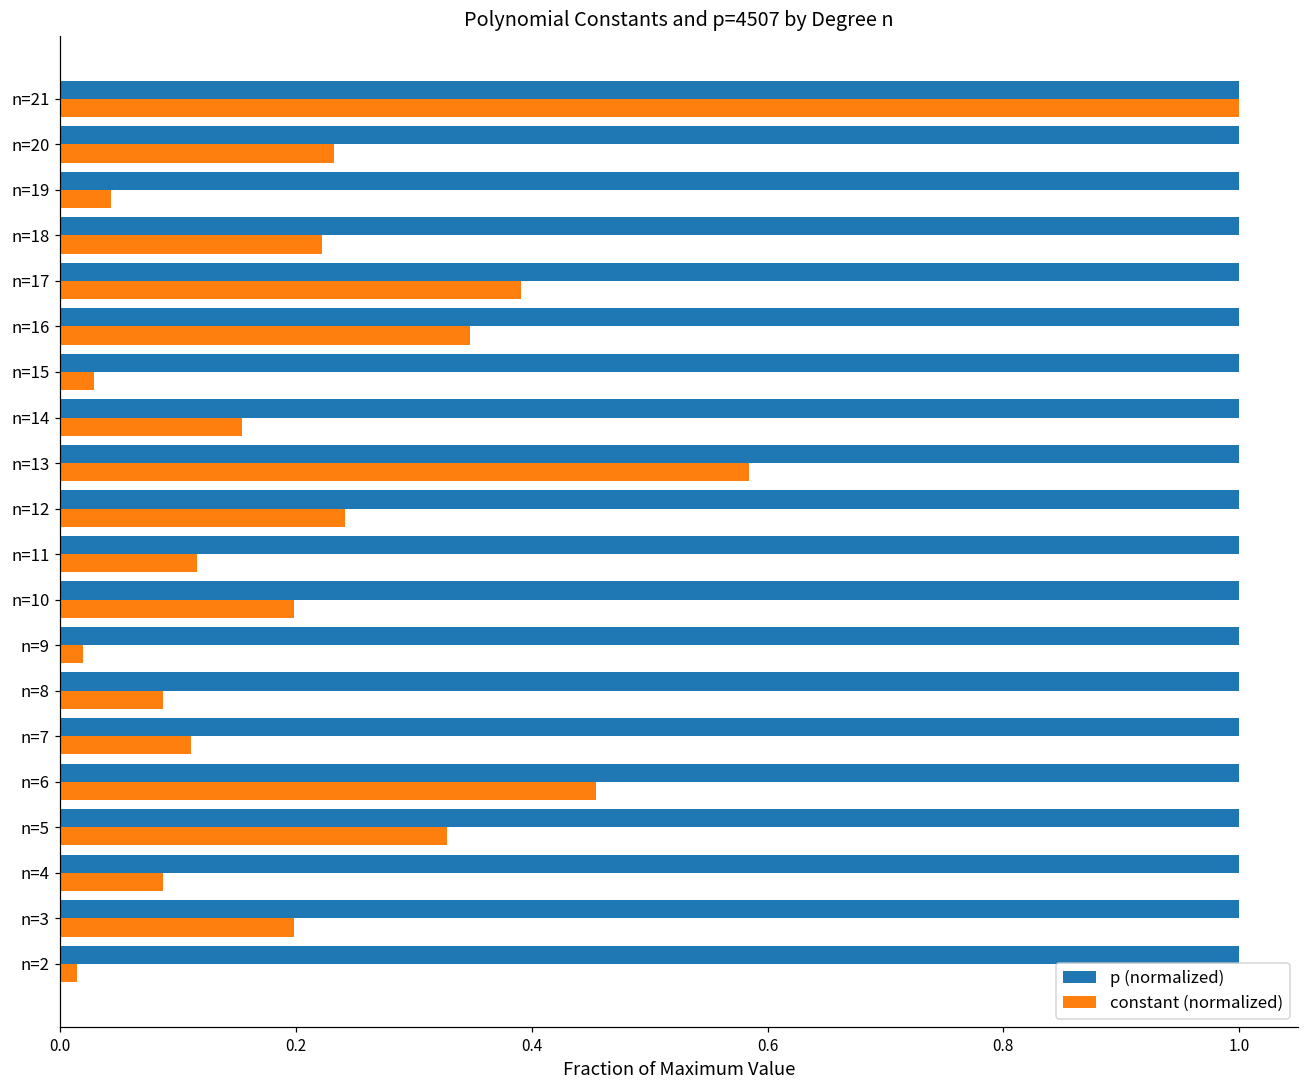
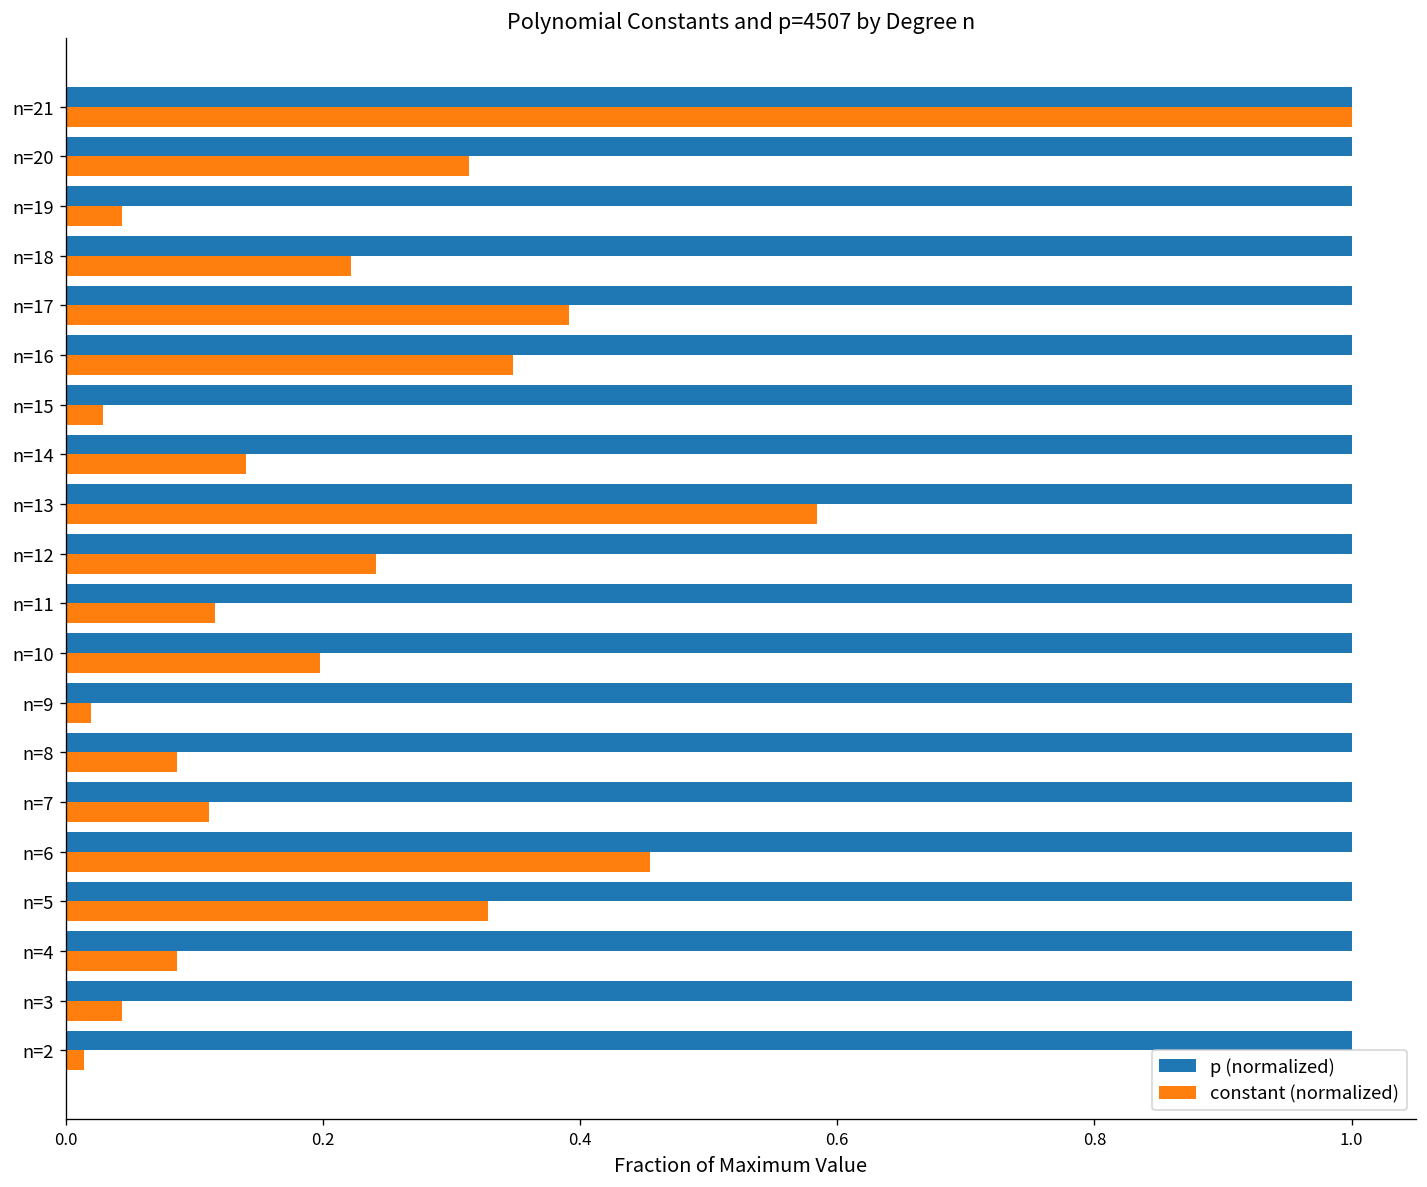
constant (normalized), n=20: 0.232 -> 0.314
constant (normalized), n=14: 0.155 -> 0.140
constant (normalized), n=3: 0.198 -> 0.043
